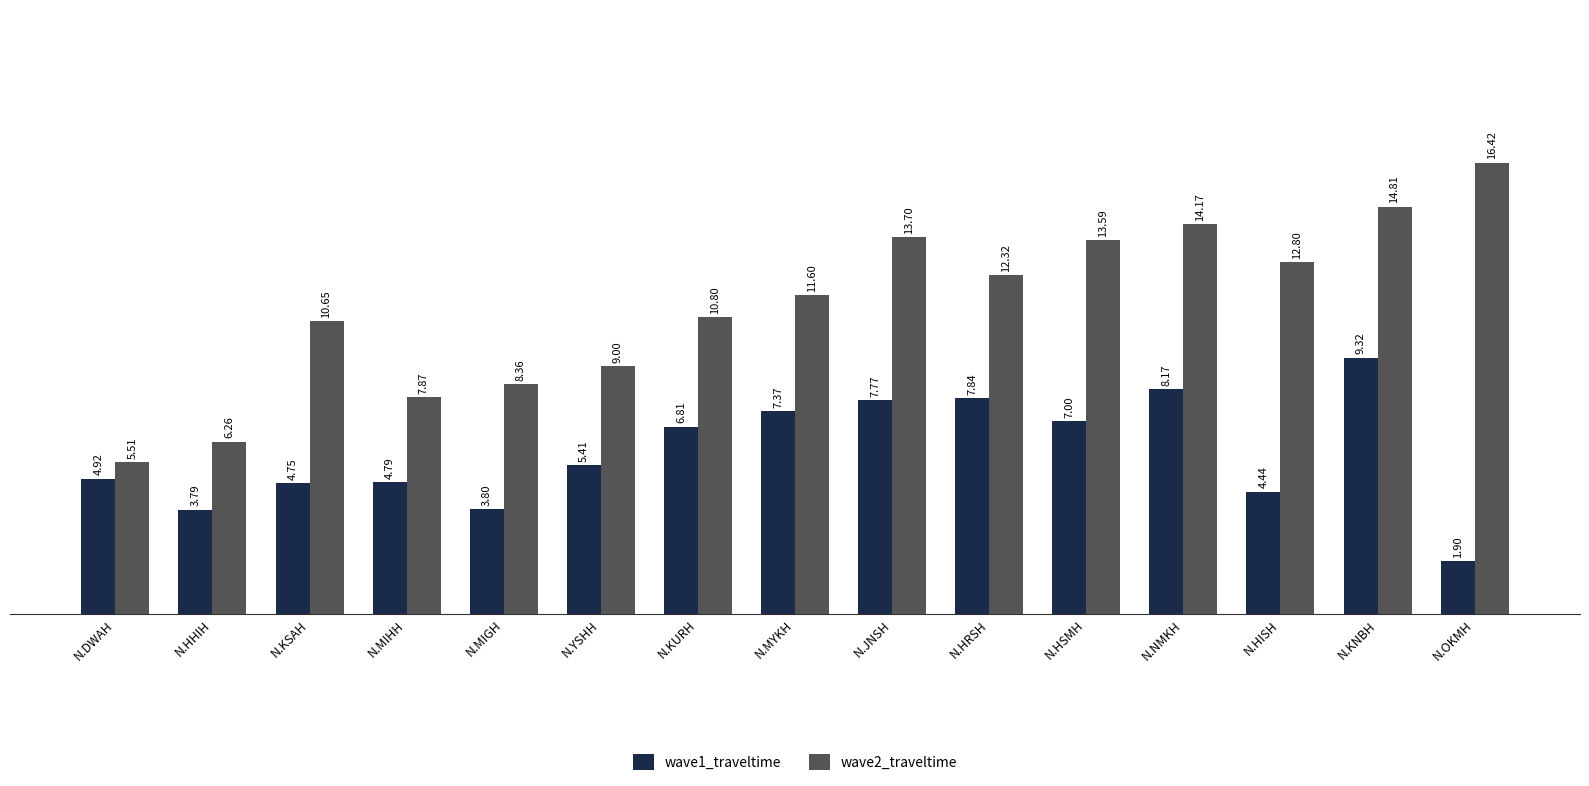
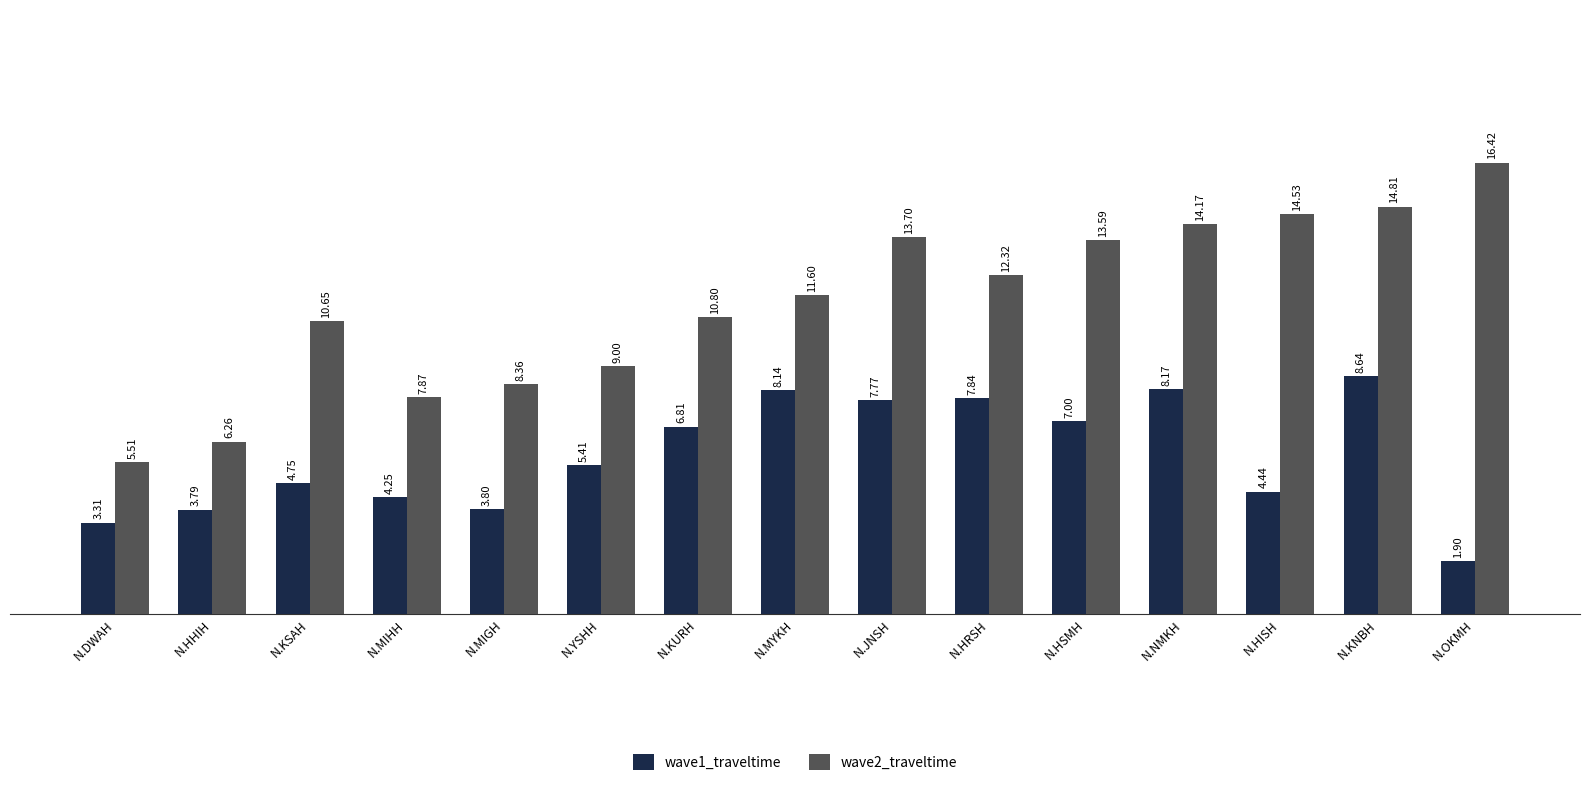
wave1_traveltime, N.DWAH: 4.92 -> 3.31
wave1_traveltime, N.MIHH: 4.79 -> 4.25
wave1_traveltime, N.MYKH: 7.37 -> 8.14
wave2_traveltime, N.HISH: 12.80 -> 14.53
wave1_traveltime, N.KNBH: 9.32 -> 8.64
